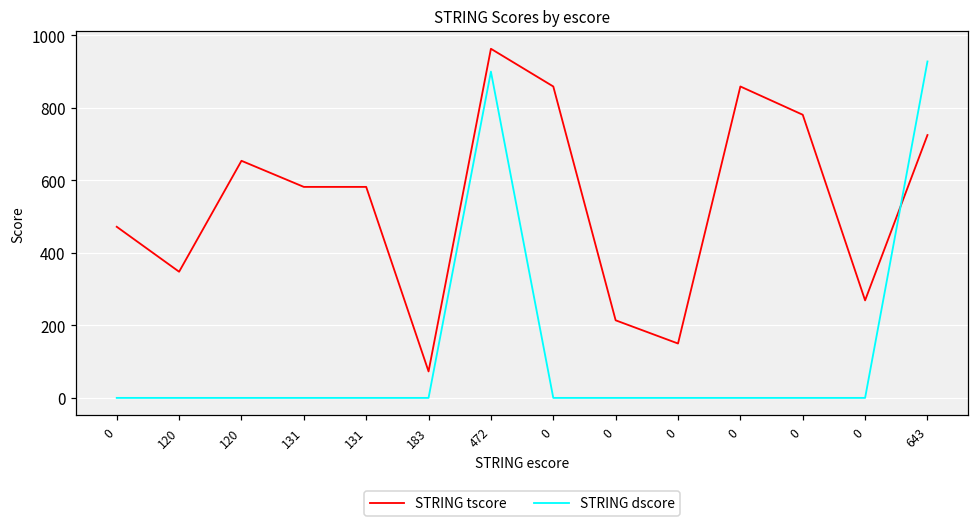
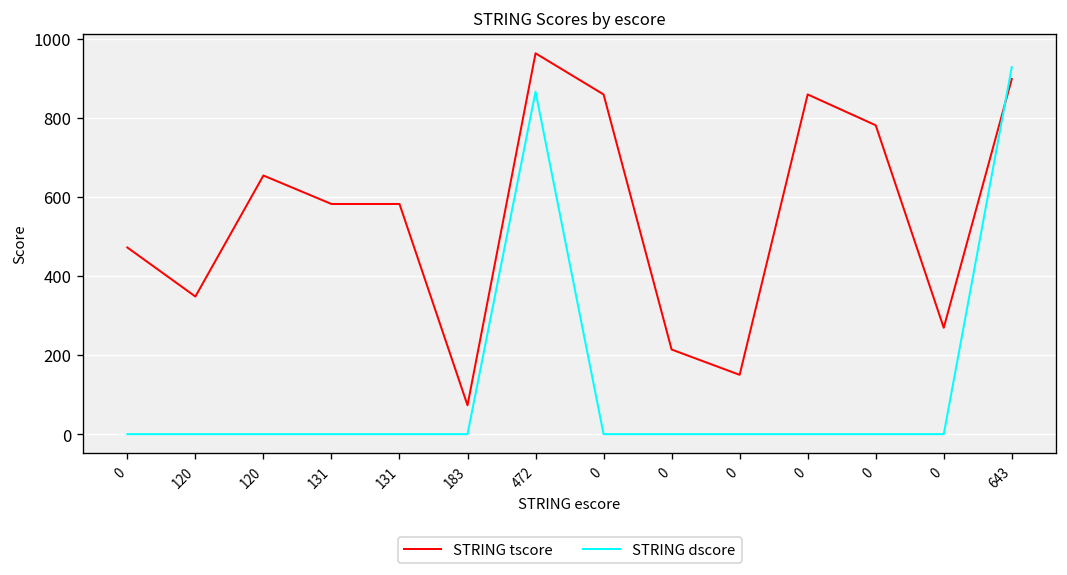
STRING dscore, 472: 900 -> 870
STRING tscore, 643: 730 -> 900
